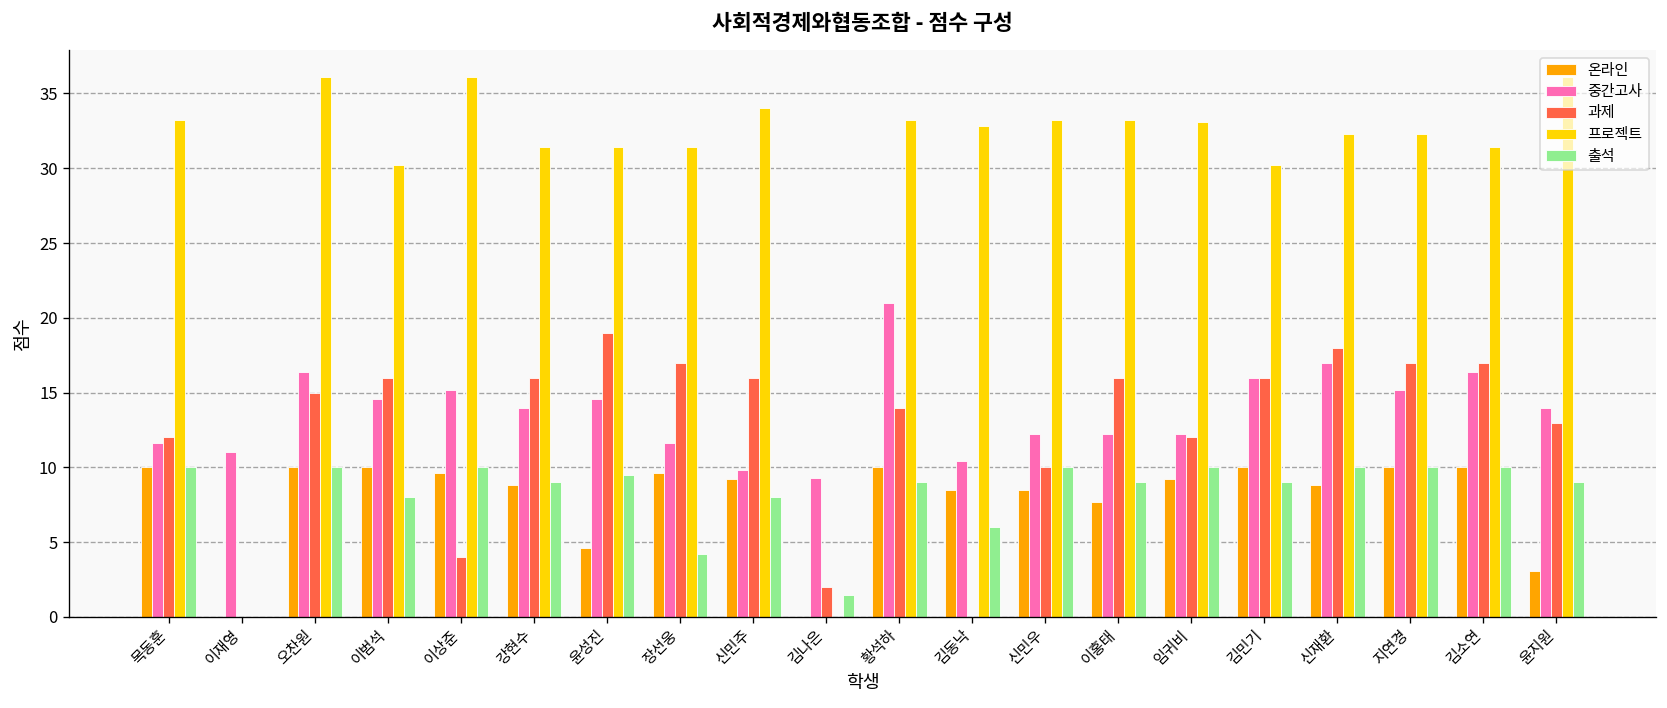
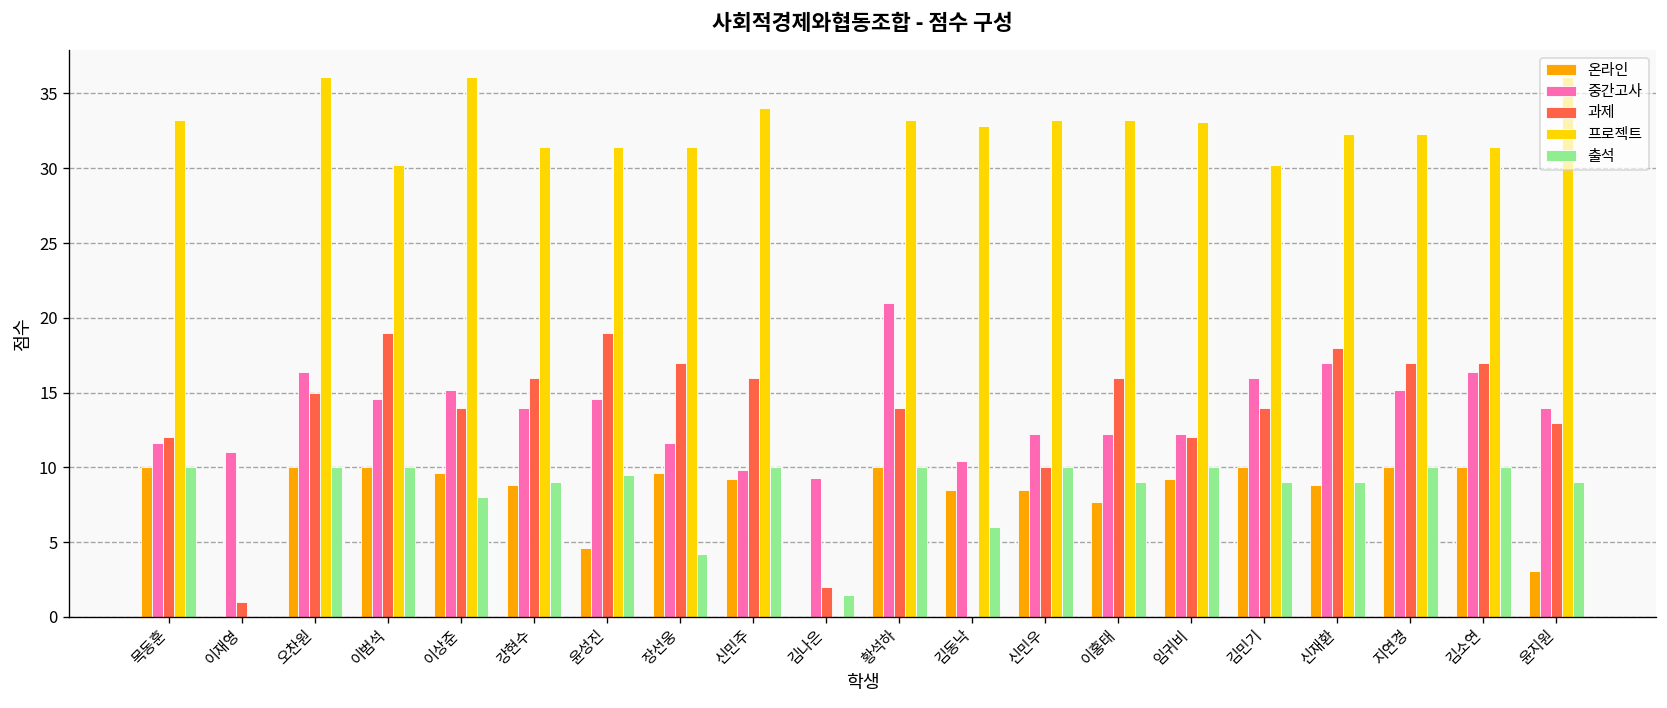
과제, 이재영: 0 -> 1
과제, 이범석: 16 -> 19
출석, 이범석: 8 -> 10
과제, 이상준: 4 -> 14
출석, 이상준: 10 -> 8
출석, 신민주: 8 -> 10
출석, 황석하: 9 -> 10
과제, 김민기: 16 -> 14
출석, 신재환: 10 -> 9
